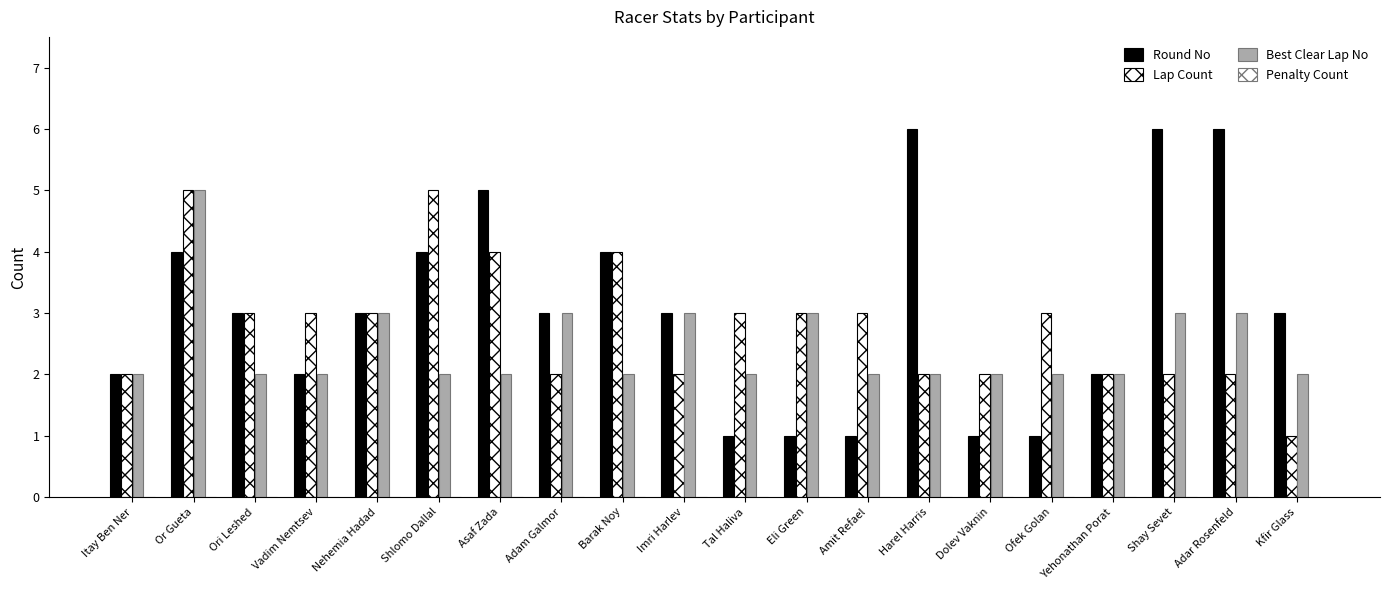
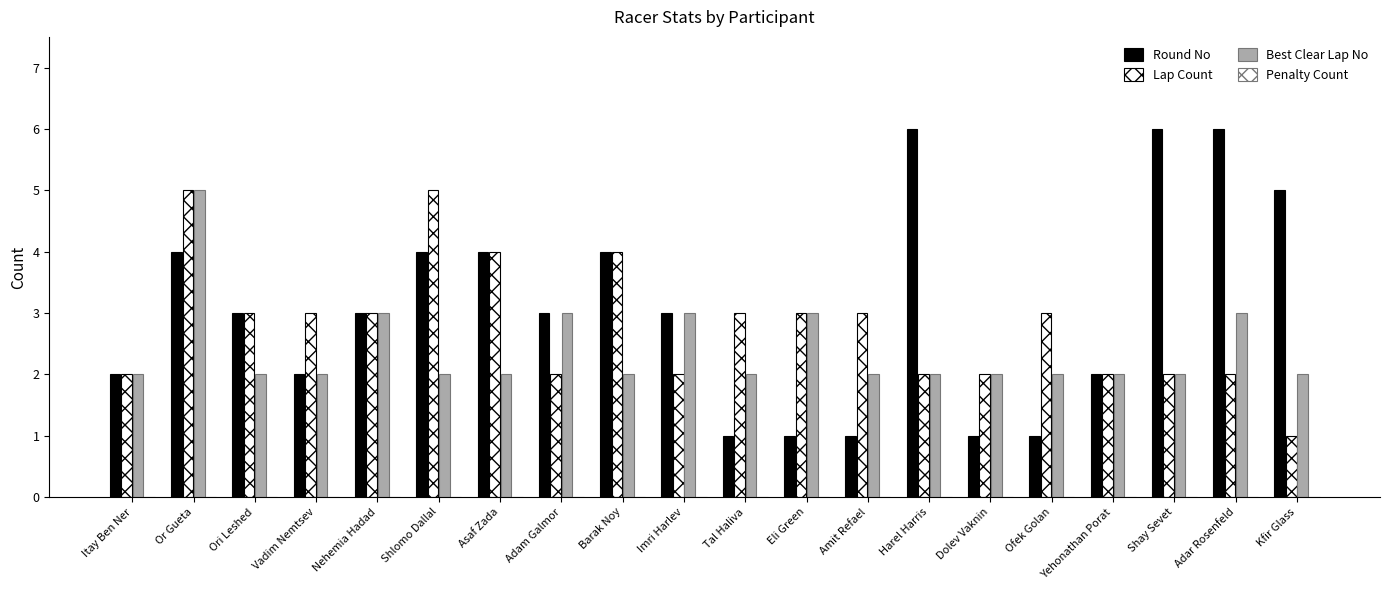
Round No, Asaf Zada: 5 -> 4
Best Clear Lap No, Shay Sevet: 3 -> 2
Round No, Kfir Glass: 3 -> 5
